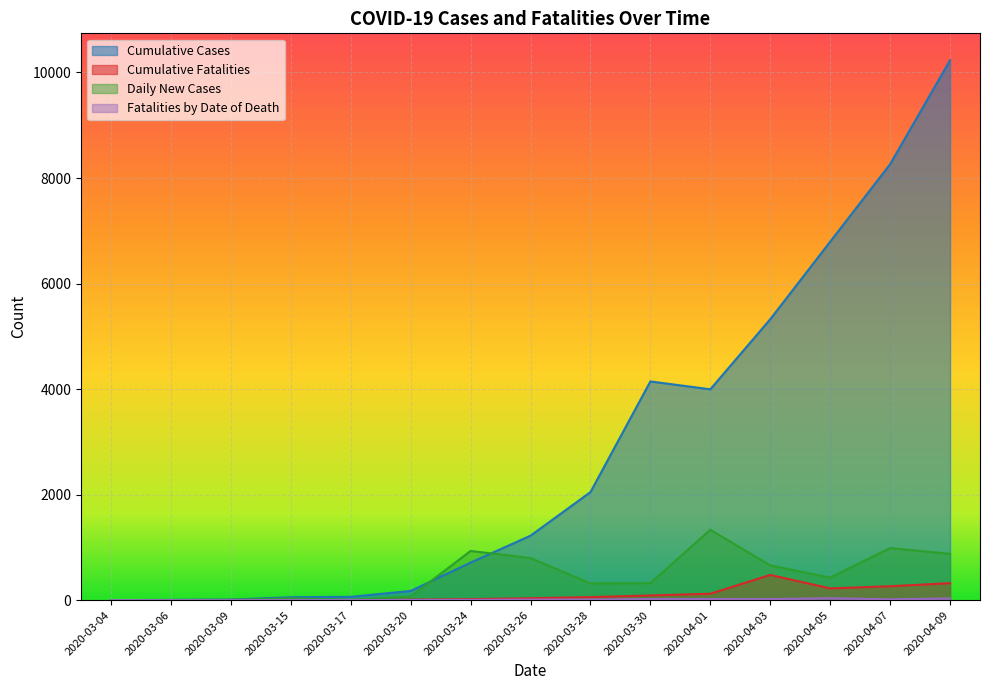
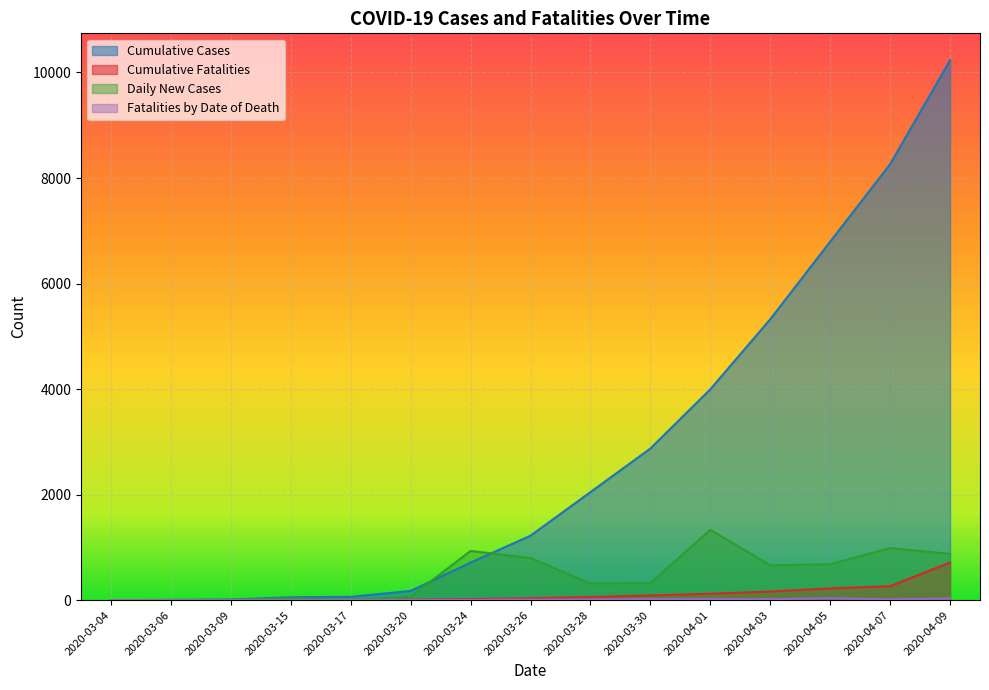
Cumulative Cases, 2020-03-30: 4100 -> 2900
Cumulative Fatalities, 2020-04-03: 500 -> 200
Daily New Cases, 2020-04-05: 400 -> 700
Cumulative Fatalities, 2020-04-09: 300 -> 700
